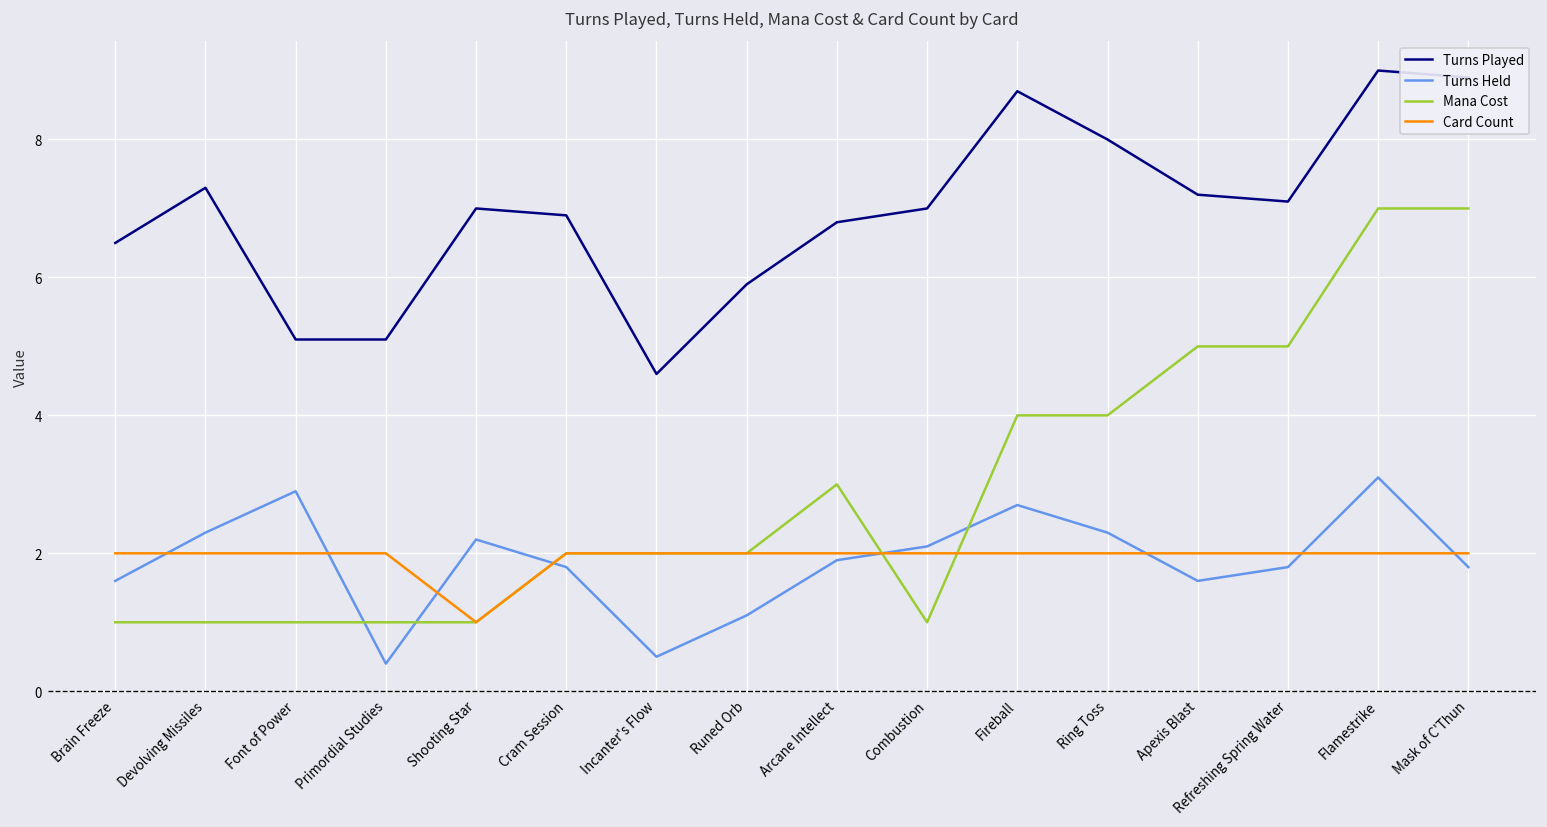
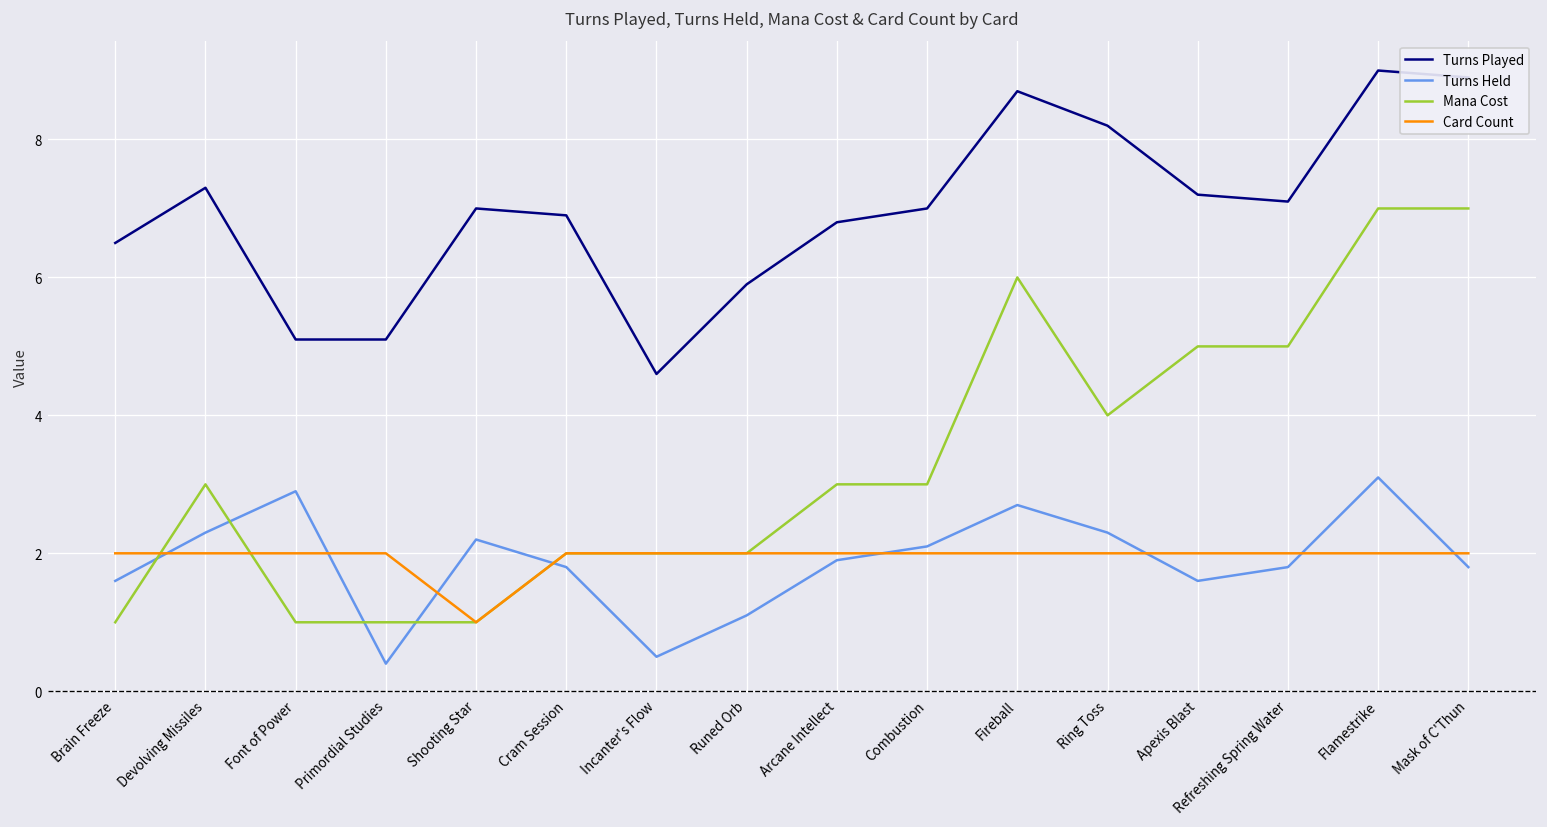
Mana Cost, Devolving Missiles: 1 -> 3
Mana Cost, Combustion: 1 -> 3
Mana Cost, Fireball: 4 -> 6
Turns Played, Ring Toss: 8.0 -> 8.2
